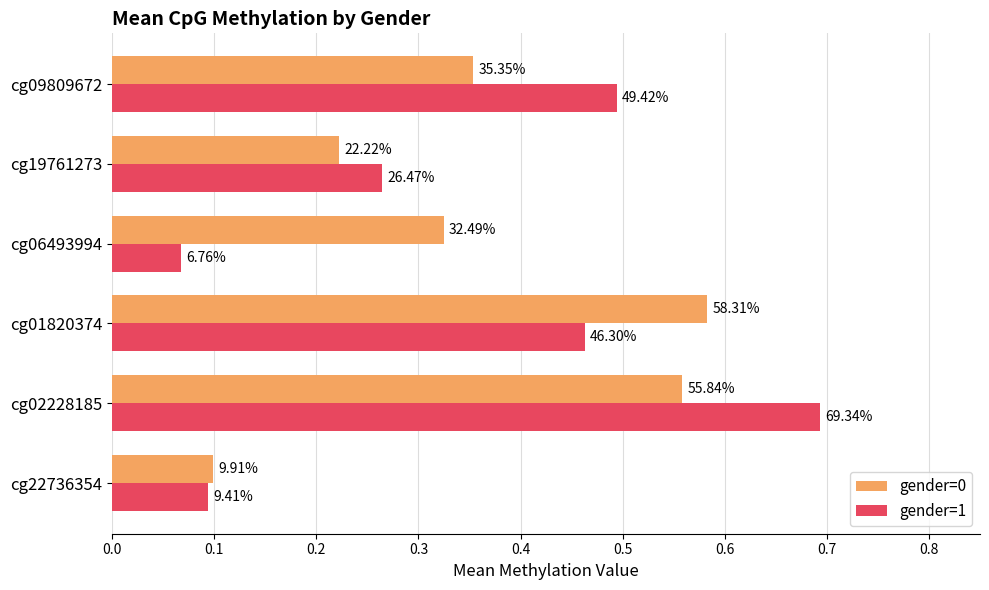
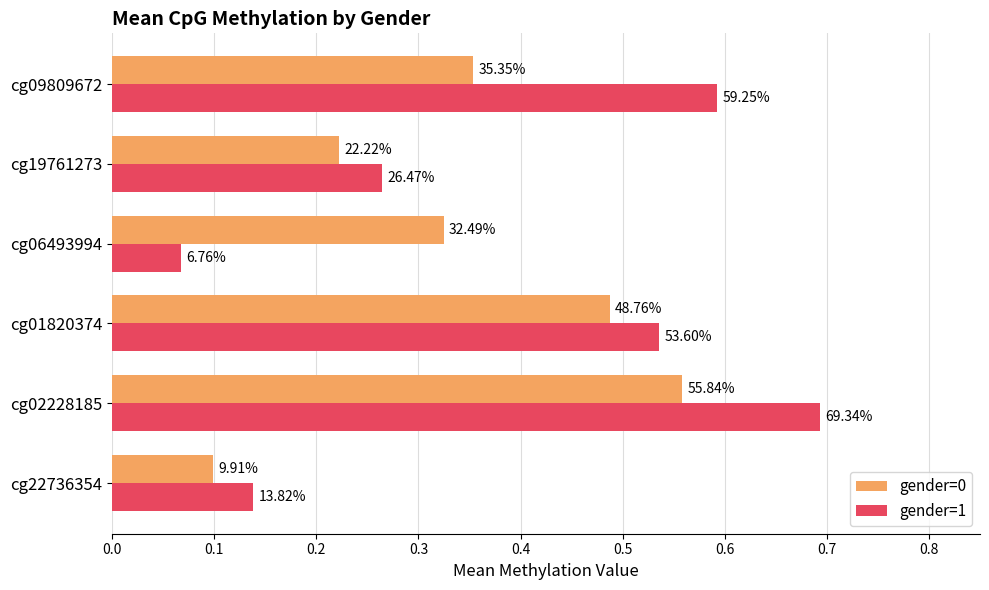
gender=1, cg09809672: 49.42% -> 59.25%
gender=0, cg01820374: 58.31% -> 48.76%
gender=1, cg01820374: 46.30% -> 53.60%
gender=1, cg22736354: 9.41% -> 13.82%
